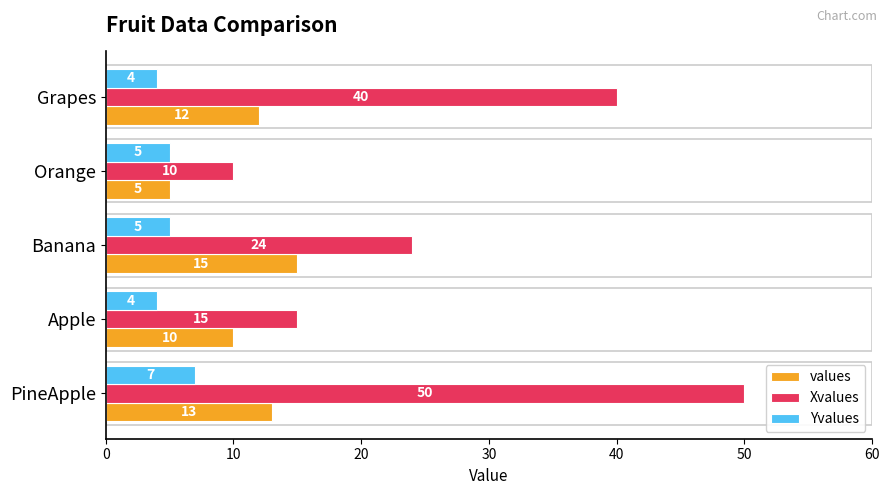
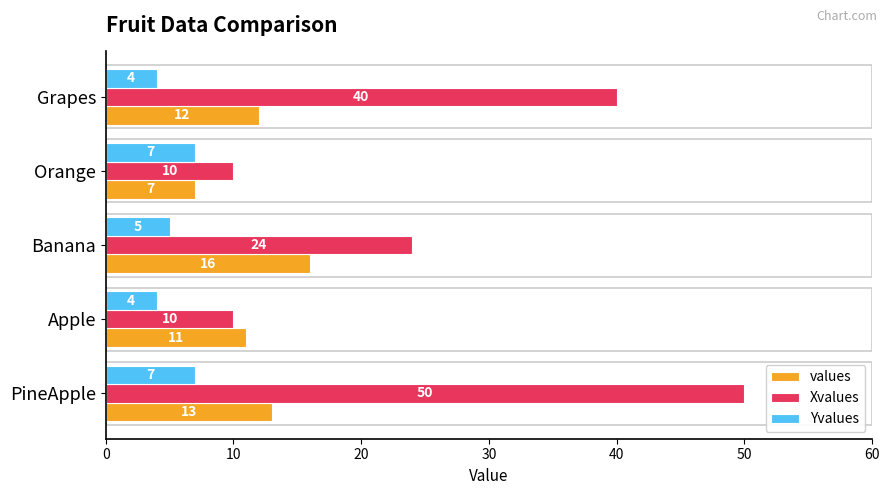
Yvalues, Orange: 5 -> 7
values, Orange: 5 -> 7
values, Banana: 15 -> 16
Xvalues, Apple: 15 -> 10
values, Apple: 10 -> 11
